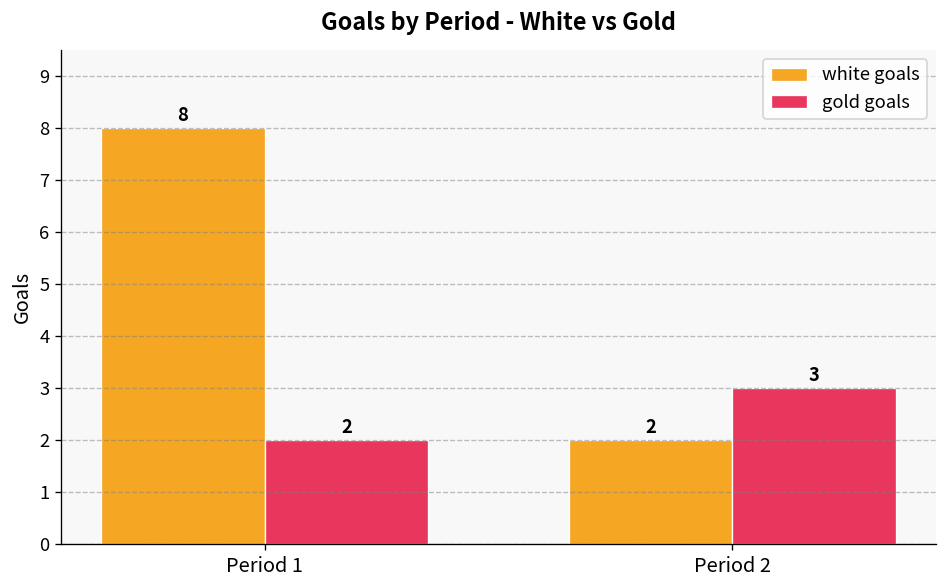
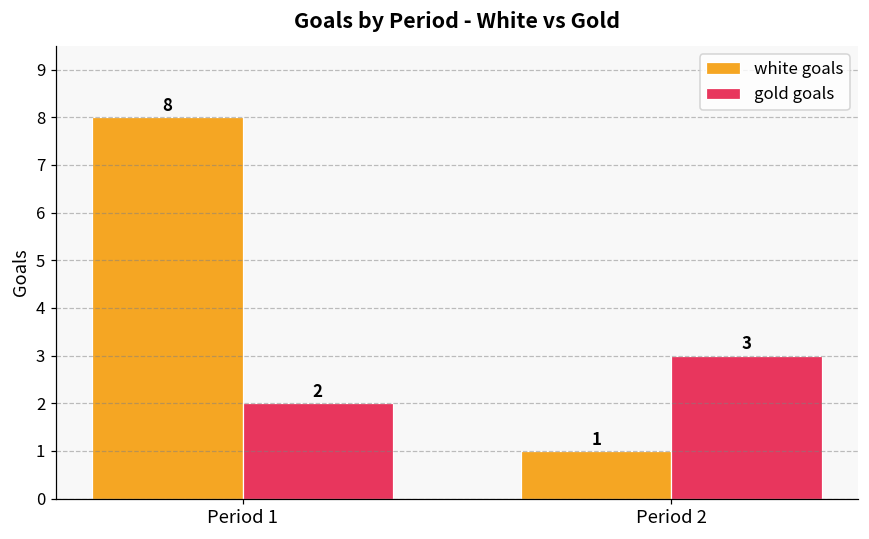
white goals, Period 2: 2 -> 1
